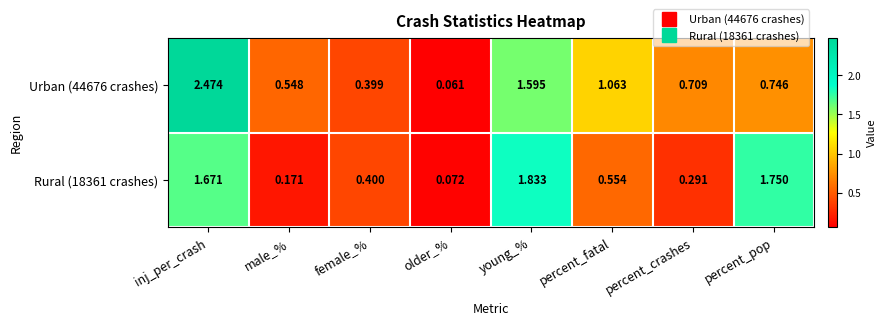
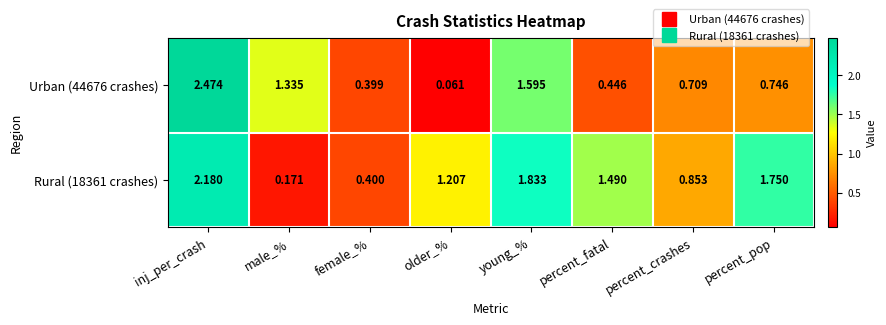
Urban (44676 crashes), male_%: 0.548 -> 1.335
Urban (44676 crashes), percent_fatal: 1.063 -> 0.446
Rural (18361 crashes), inj_per_crash: 1.671 -> 2.180
Rural (18361 crashes), older_%: 0.072 -> 1.207
Rural (18361 crashes), percent_fatal: 0.554 -> 1.490
Rural (18361 crashes), percent_crashes: 0.291 -> 0.853
